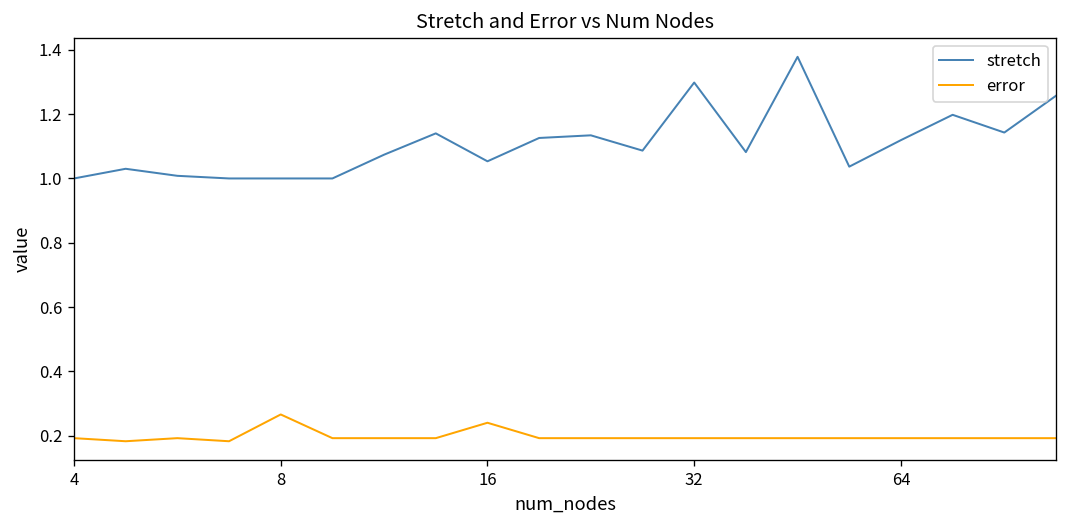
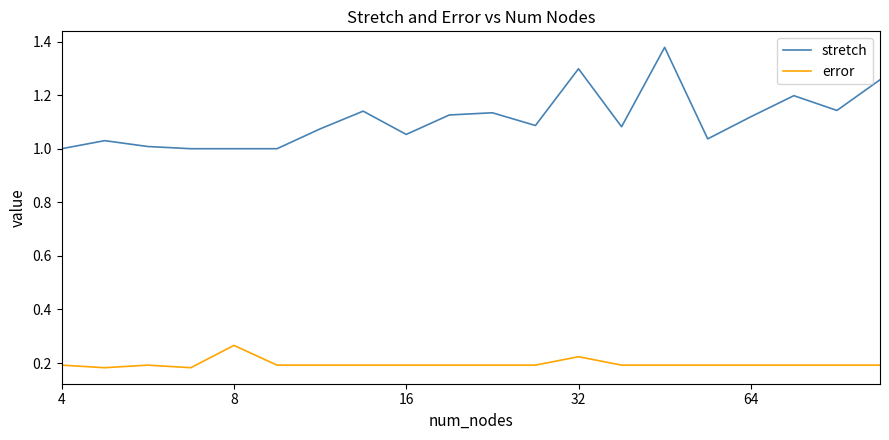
error, 16: 0.24 -> 0.19
error, 32: 0.19 -> 0.22
